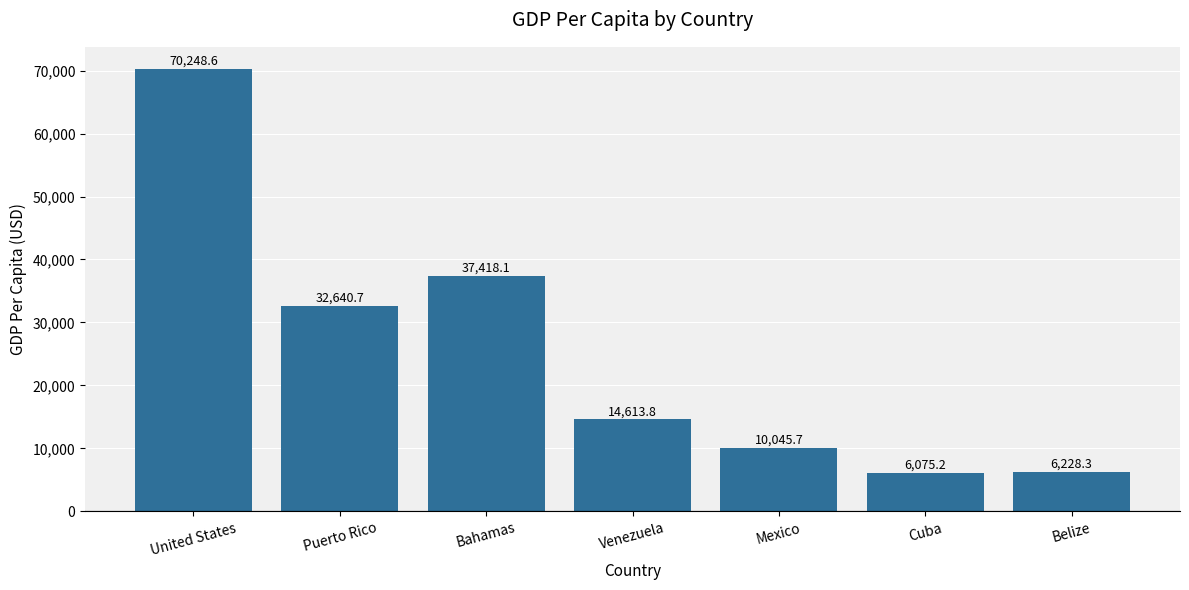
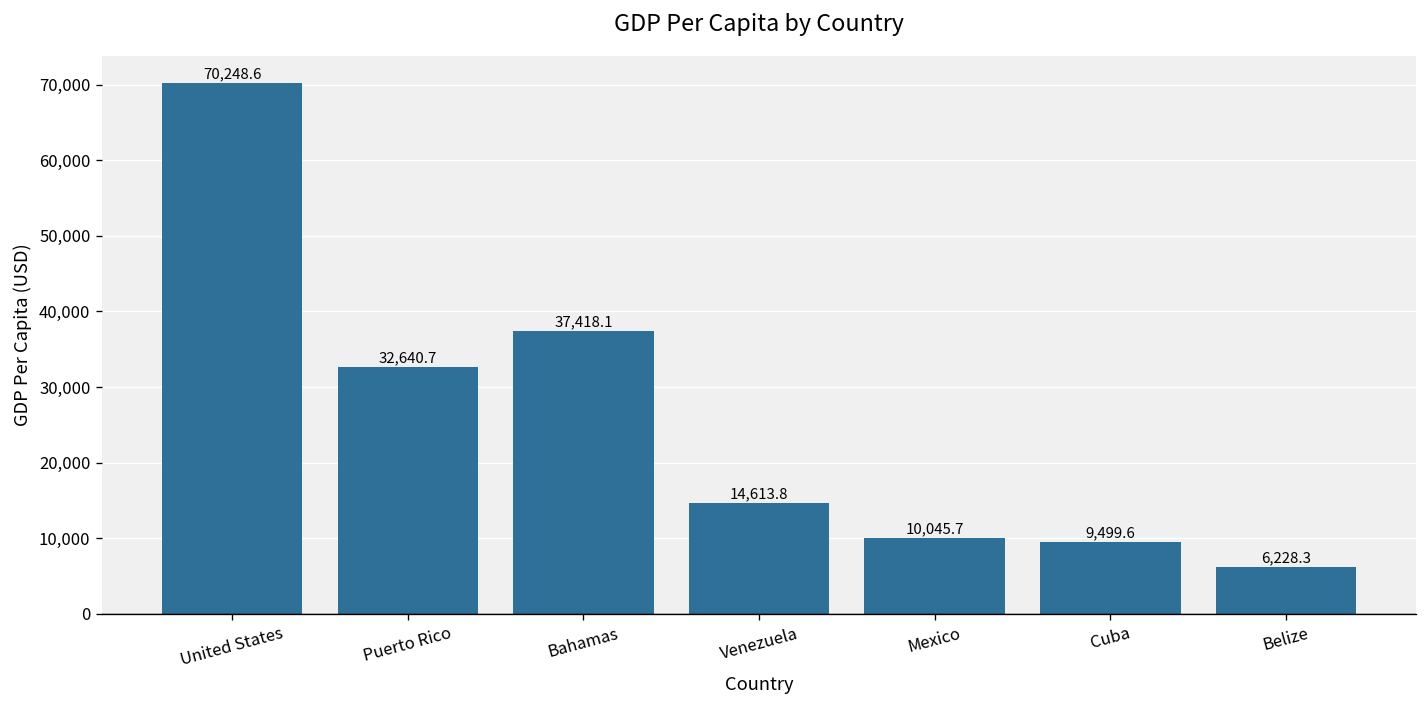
Cuba: 6,075.2 -> 9,499.6
